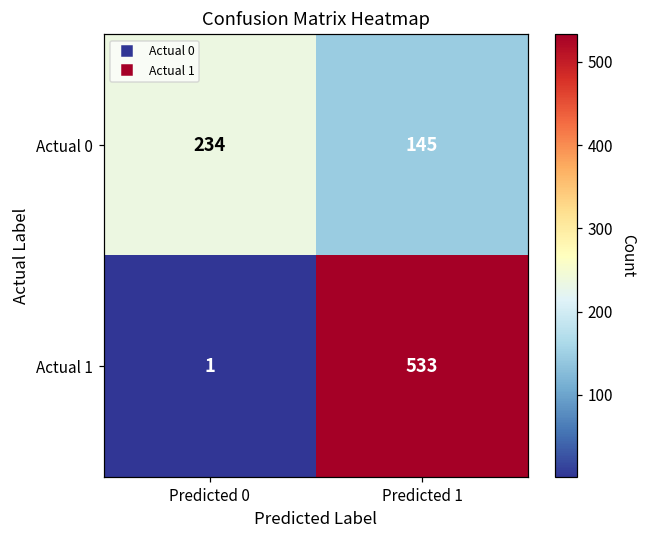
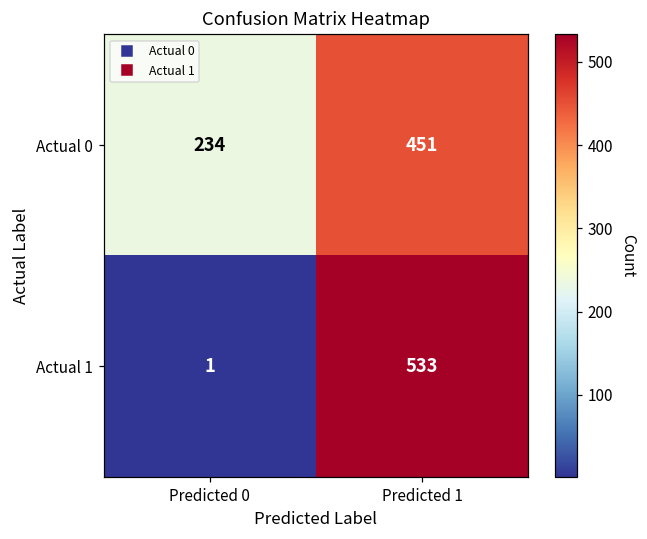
Actual 0, Predicted 1: 145 -> 451
